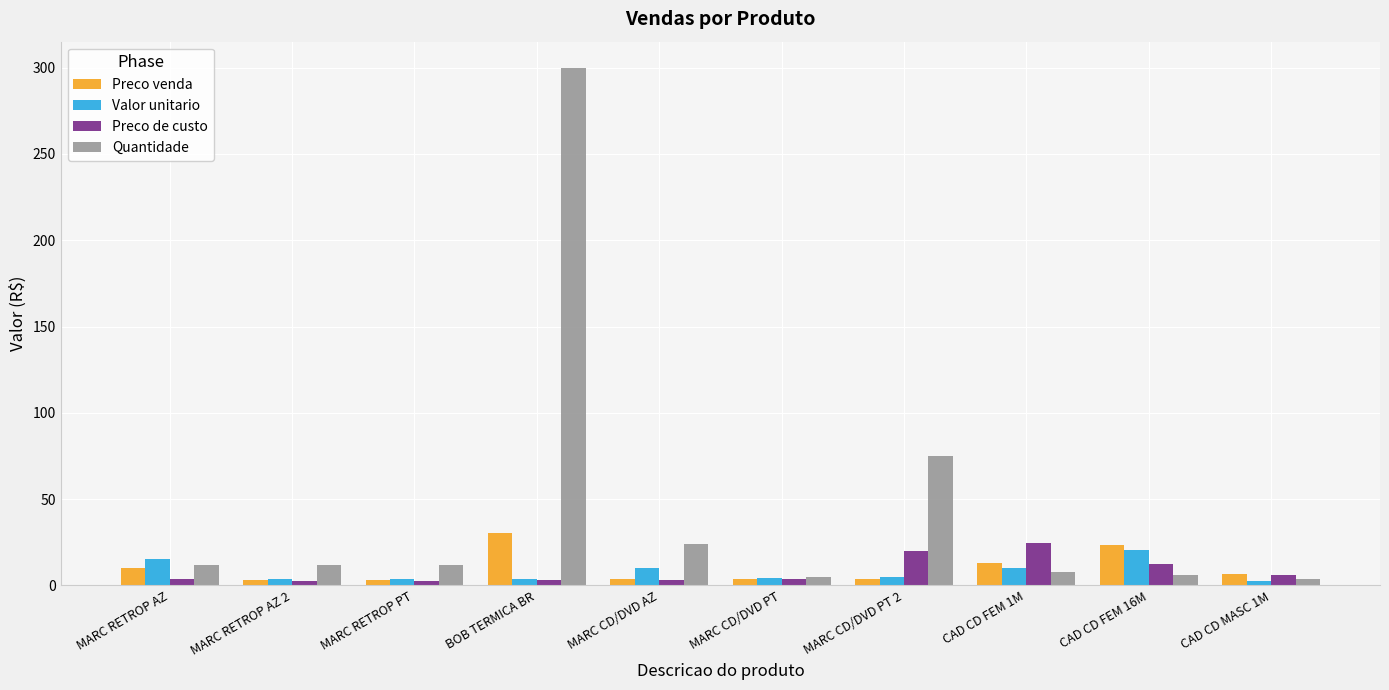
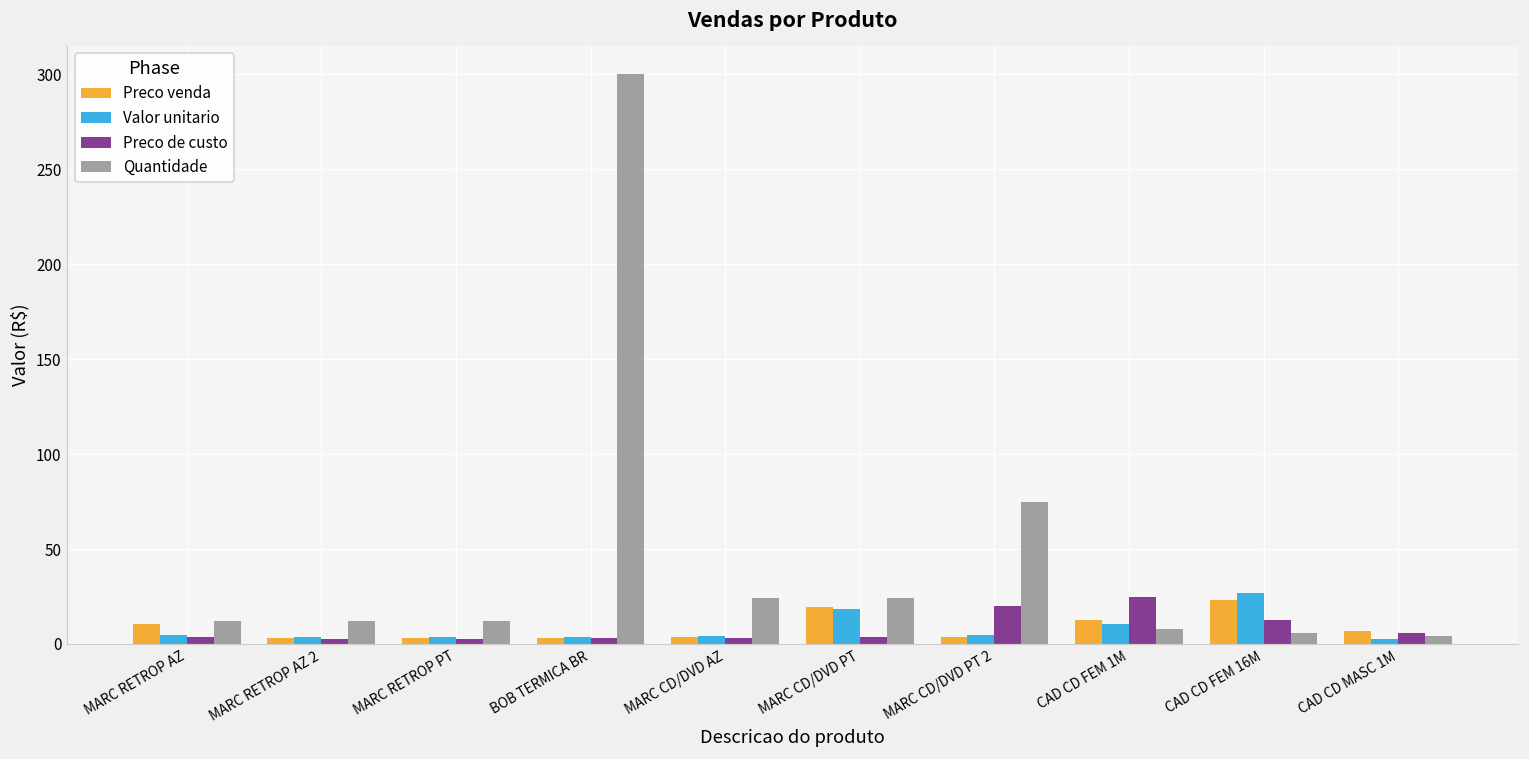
Valor unitario, MARC RETROP AZ: 15 -> 5
Preco venda, BOB TERMICA BR: 30 -> 3
Valor unitario, MARC CD/DVD AZ: 10 -> 4
Preco venda, MARC CD/DVD PT: 4 -> 20
Valor unitario, MARC CD/DVD PT: 4 -> 18
Quantidade, MARC CD/DVD PT: 5 -> 24
Valor unitario, CAD CD FEM 16M: 20 -> 27
